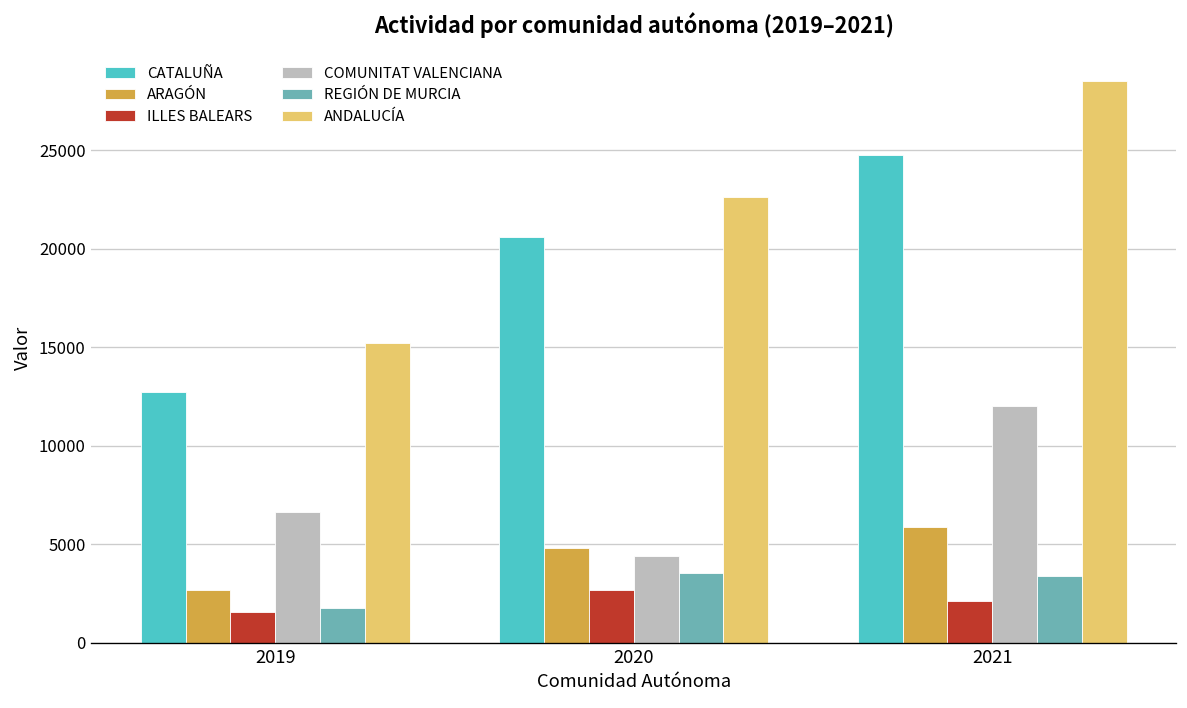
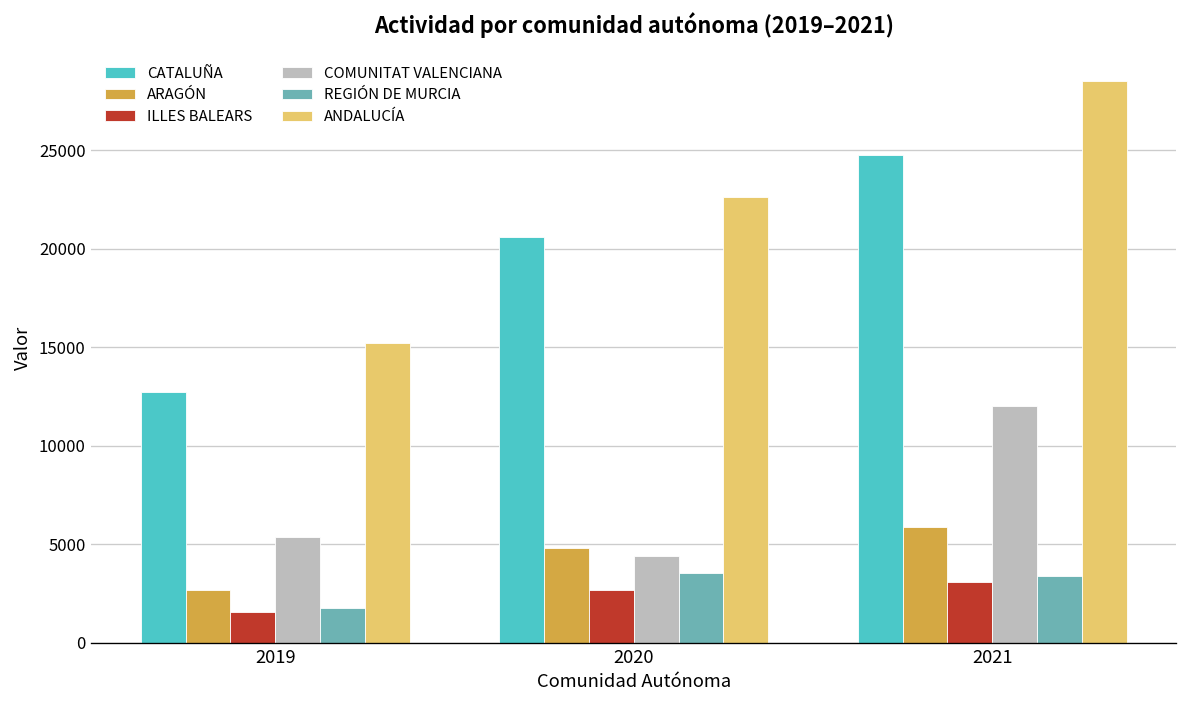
COMUNITAT VALENCIANA, 2019: 6700 -> 5400
ILLES BALEARS, 2021: 2100 -> 3100
